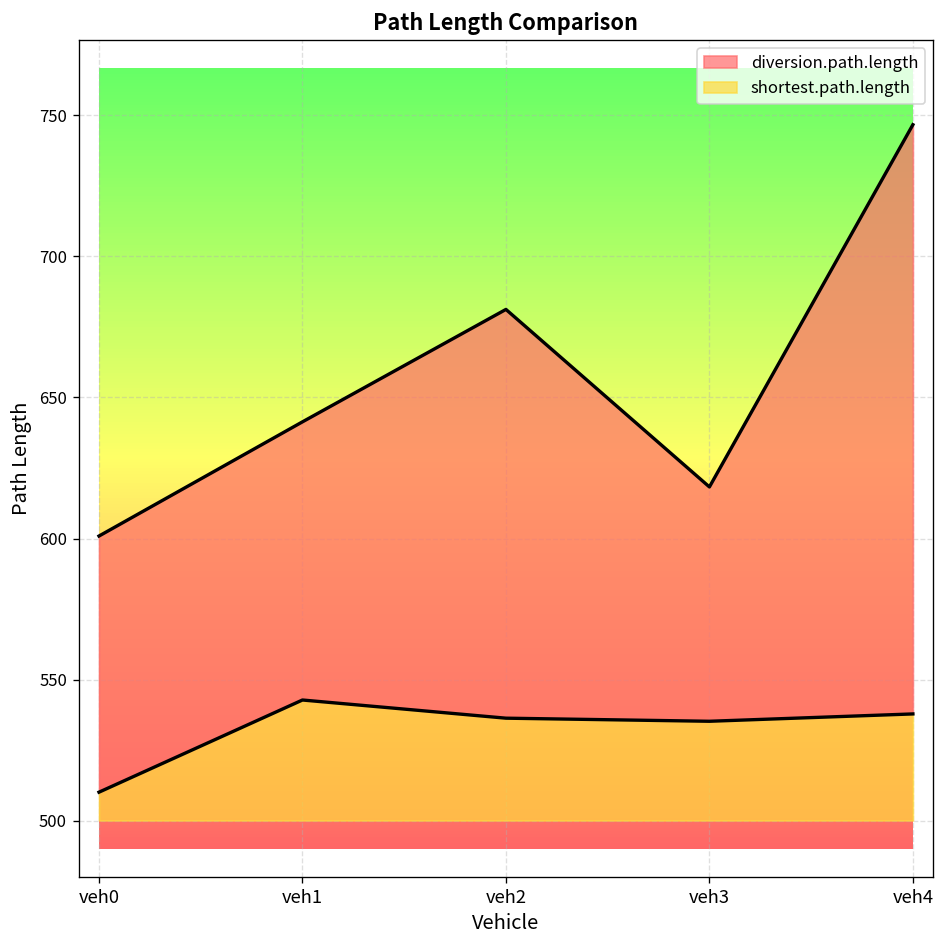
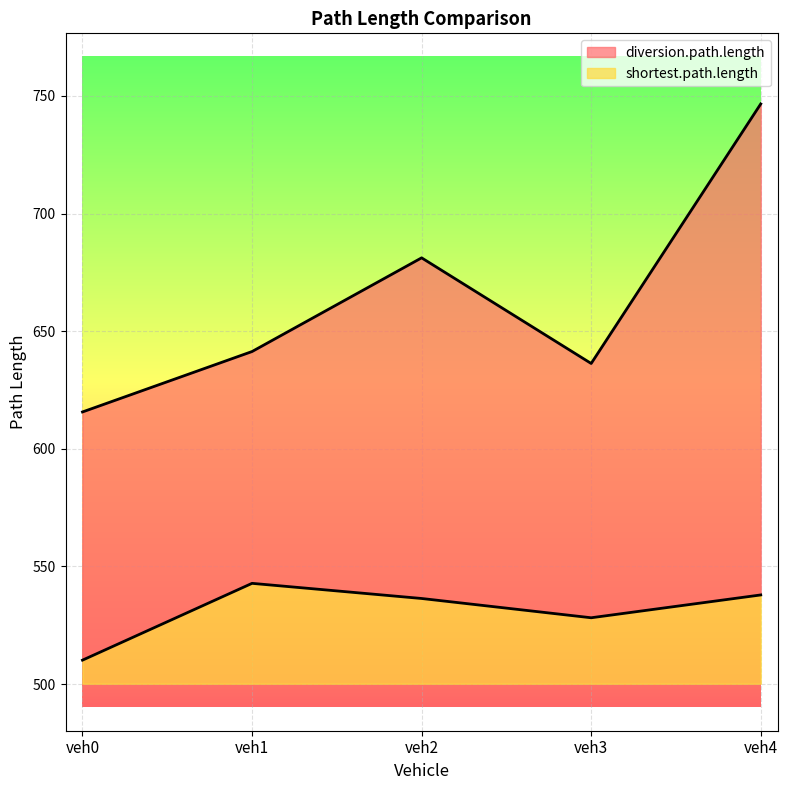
diversion.path.length, veh0: 601 -> 616
shortest.path.length, veh3: 535 -> 528
diversion.path.length, veh3: 618 -> 636
